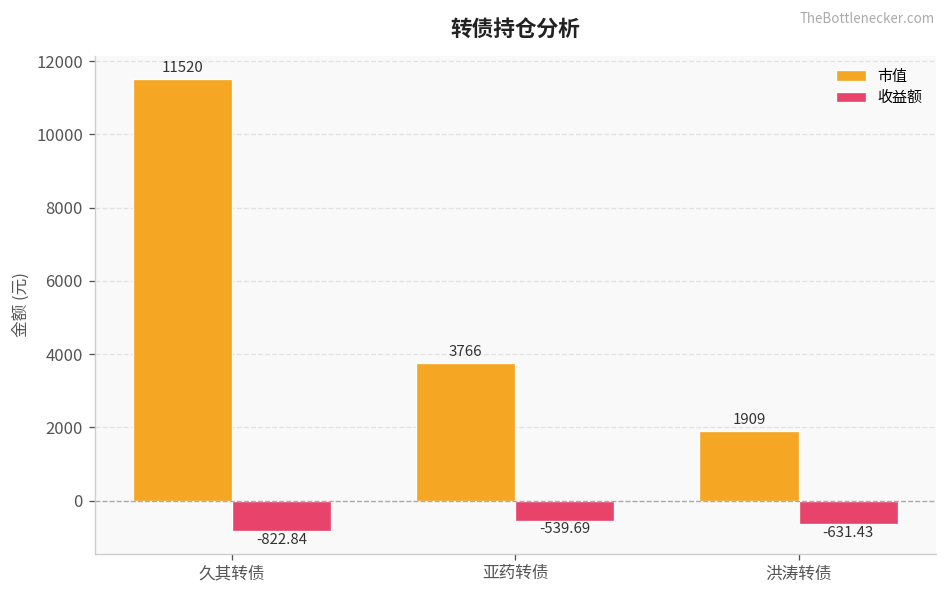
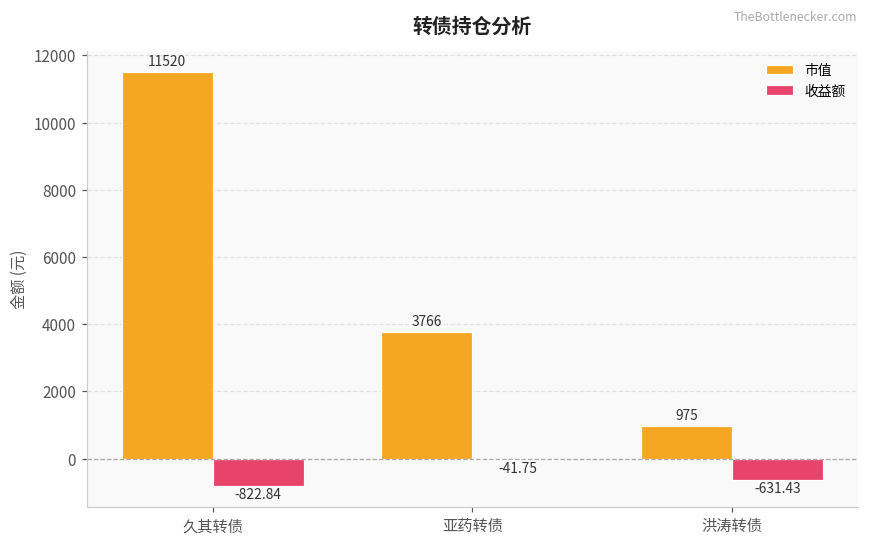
收益额, 亚药转债: -539.69 -> -41.75
市值, 洪涛转债: 1909 -> 975
